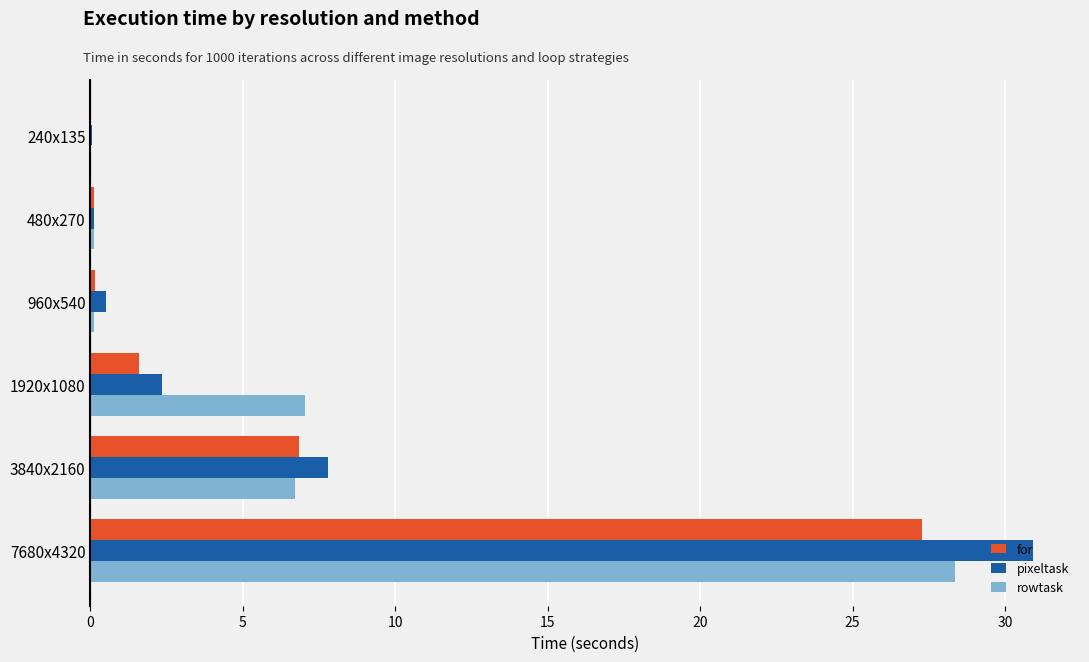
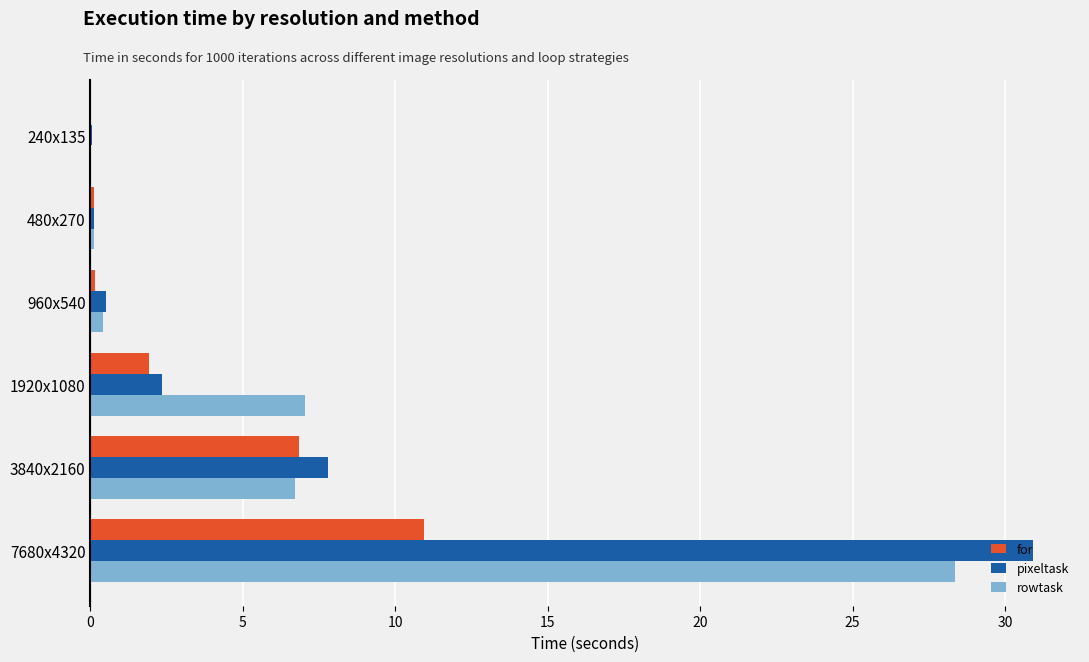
rowtask, 960x540: 0.1 -> 0.4
for, 1920x1080: 1.6 -> 1.9
for, 7680x4320: 27.3 -> 10.9
